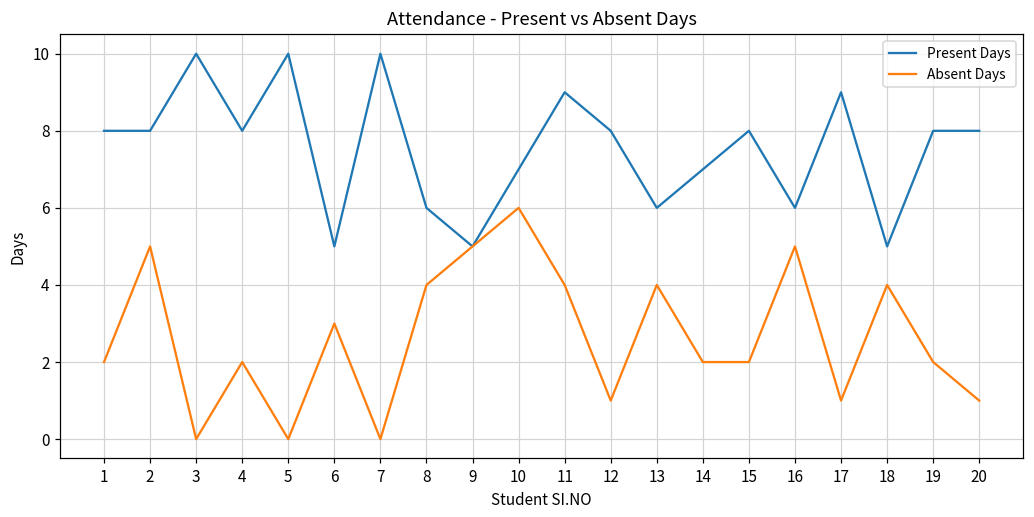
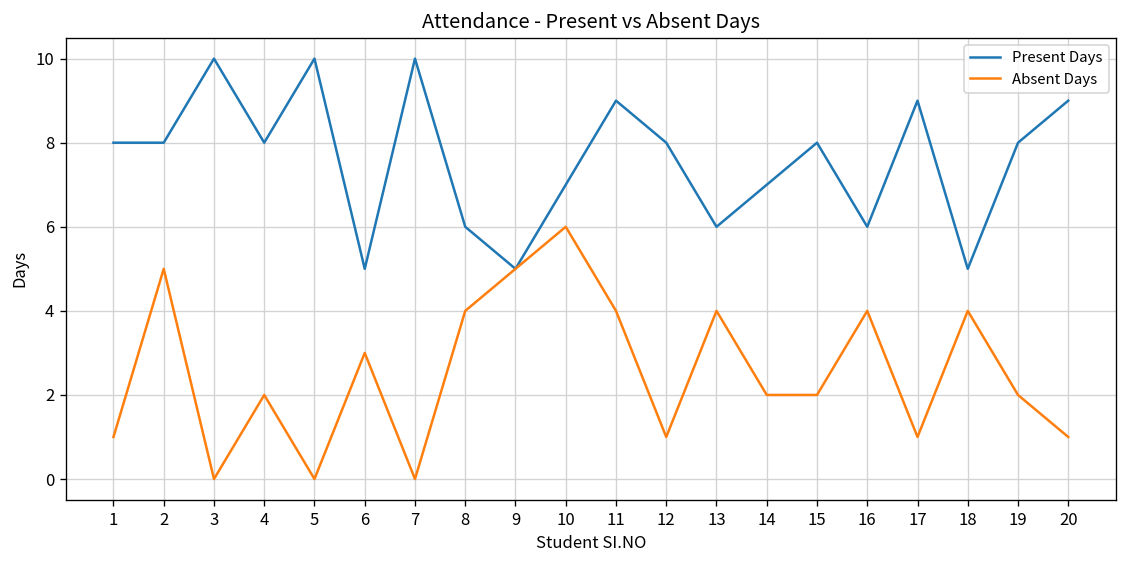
Absent Days, 1: 2 -> 1
Absent Days, 16: 5 -> 4
Present Days, 20: 8 -> 9
